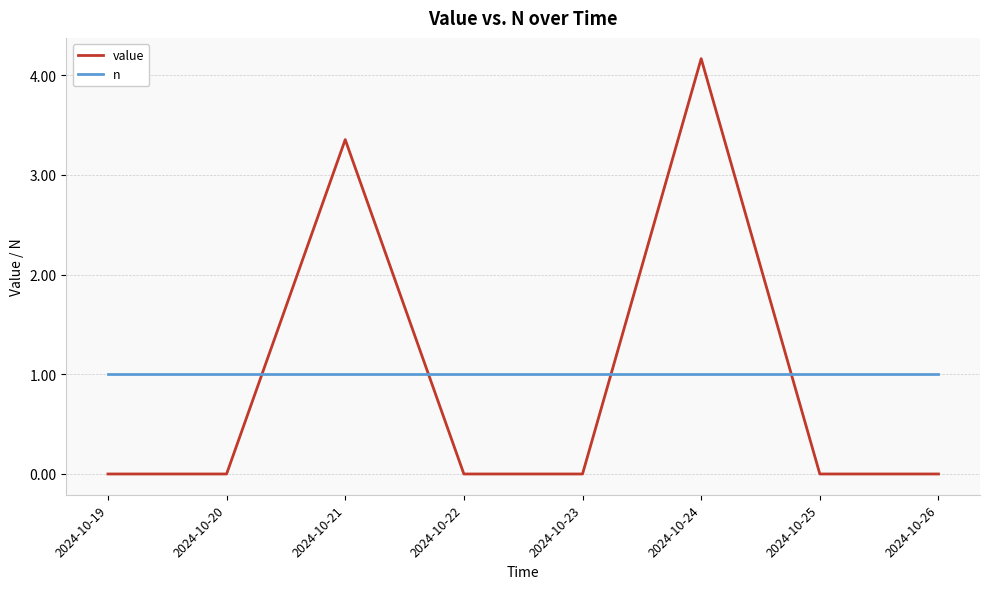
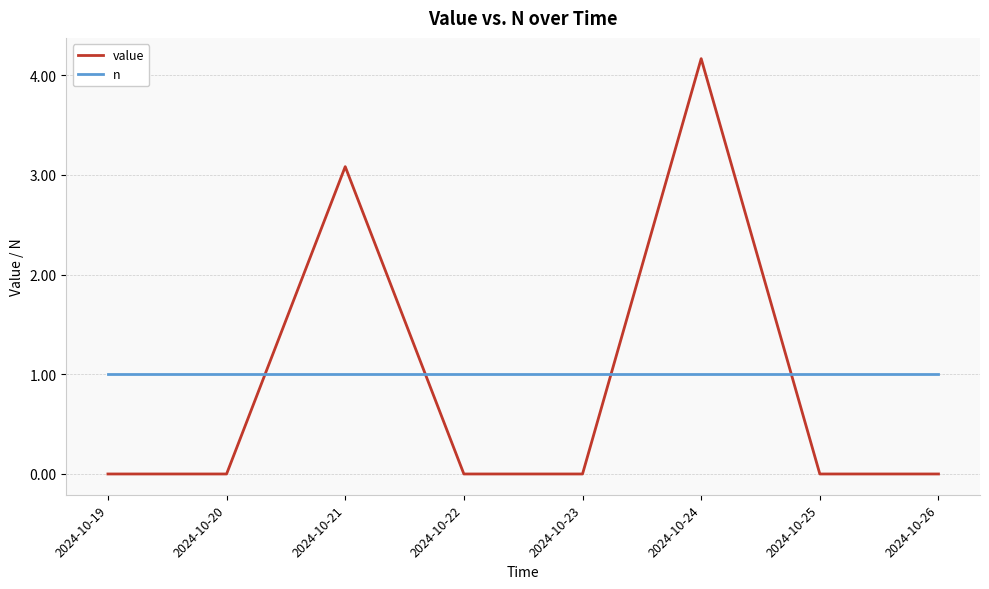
value, 2024-10-21: 3.4 -> 3.1
